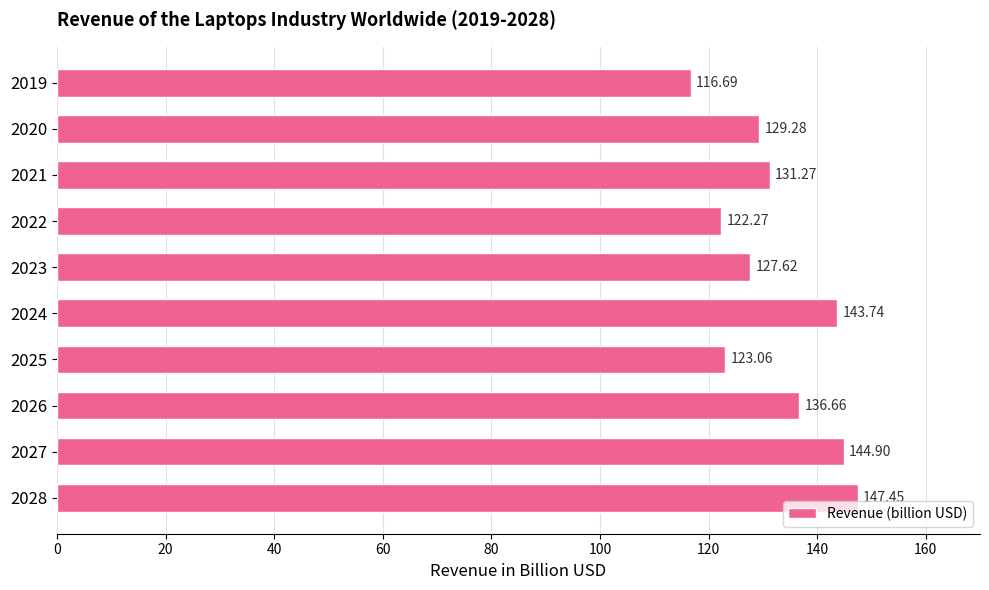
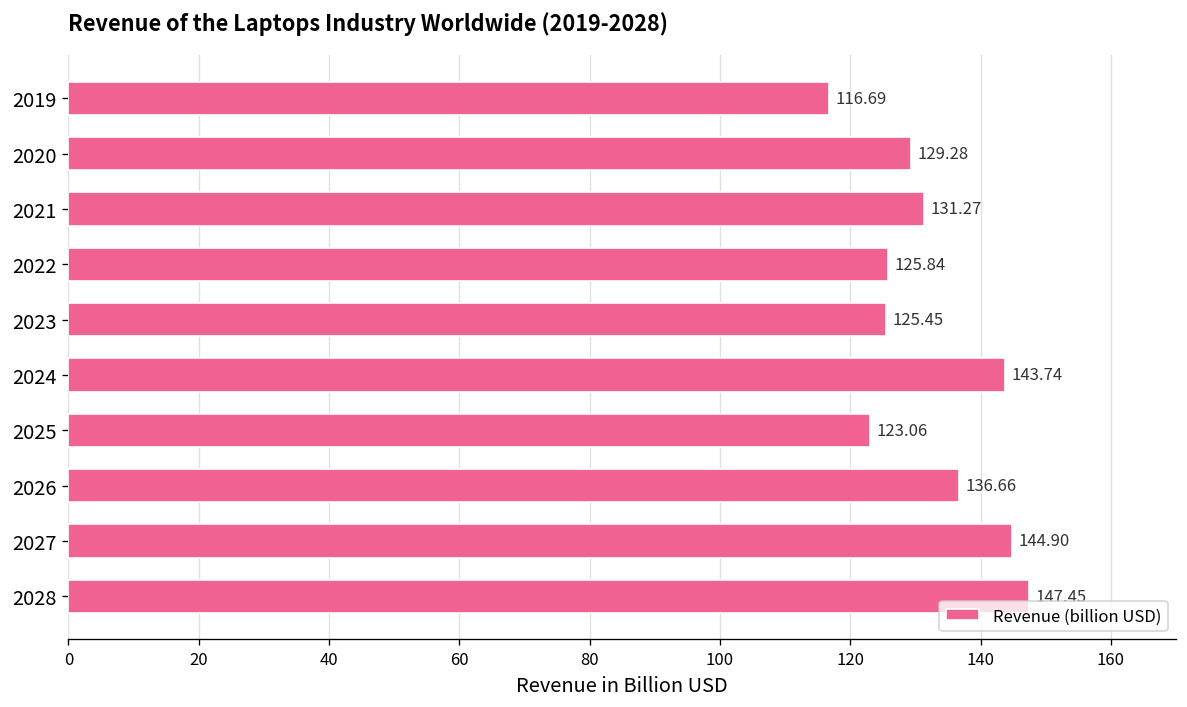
2022: 122.27 -> 125.84
2023: 127.62 -> 125.45
